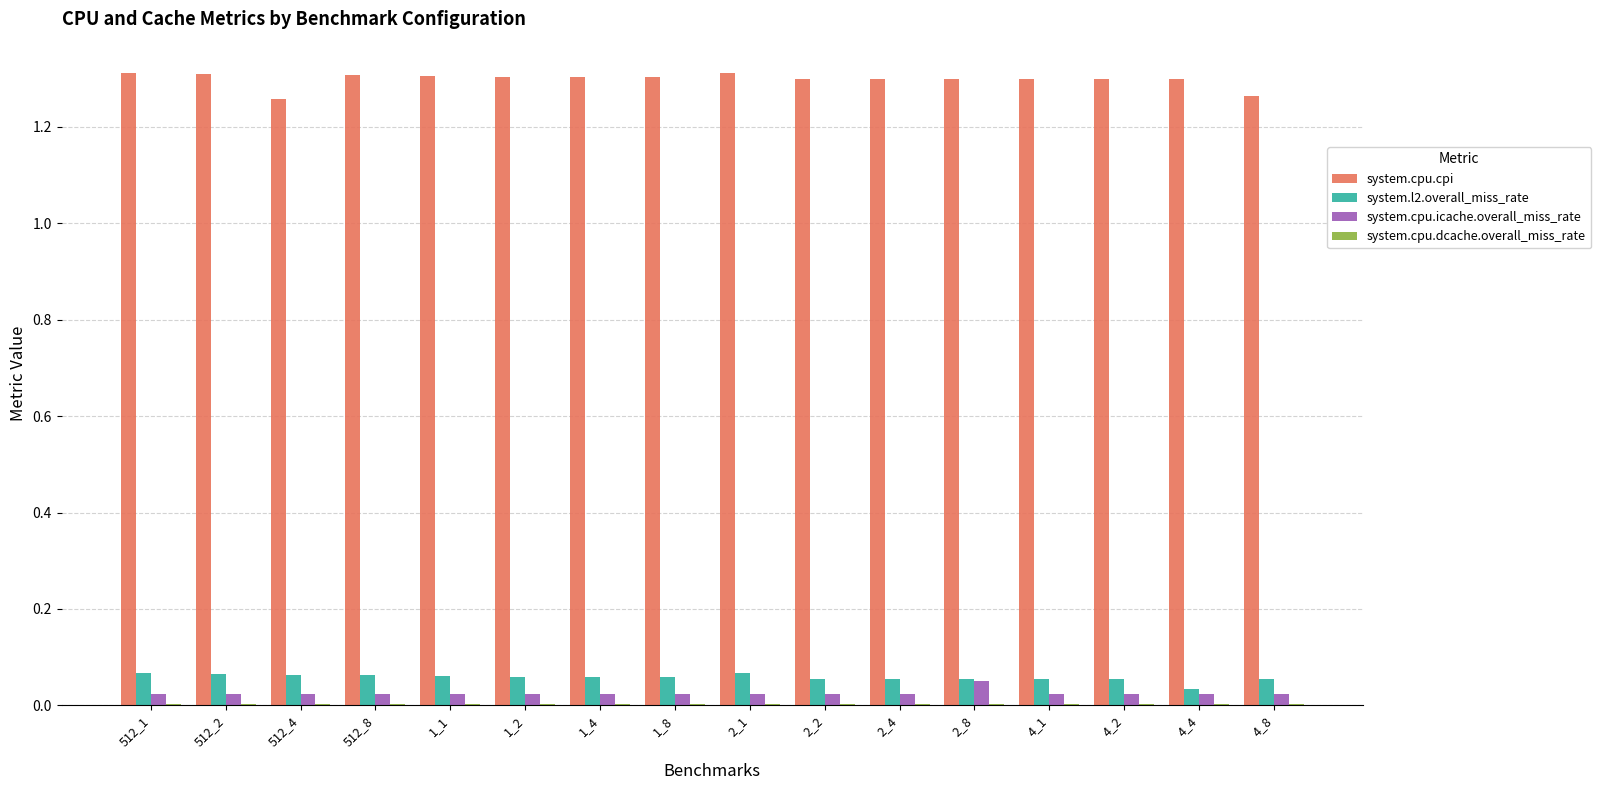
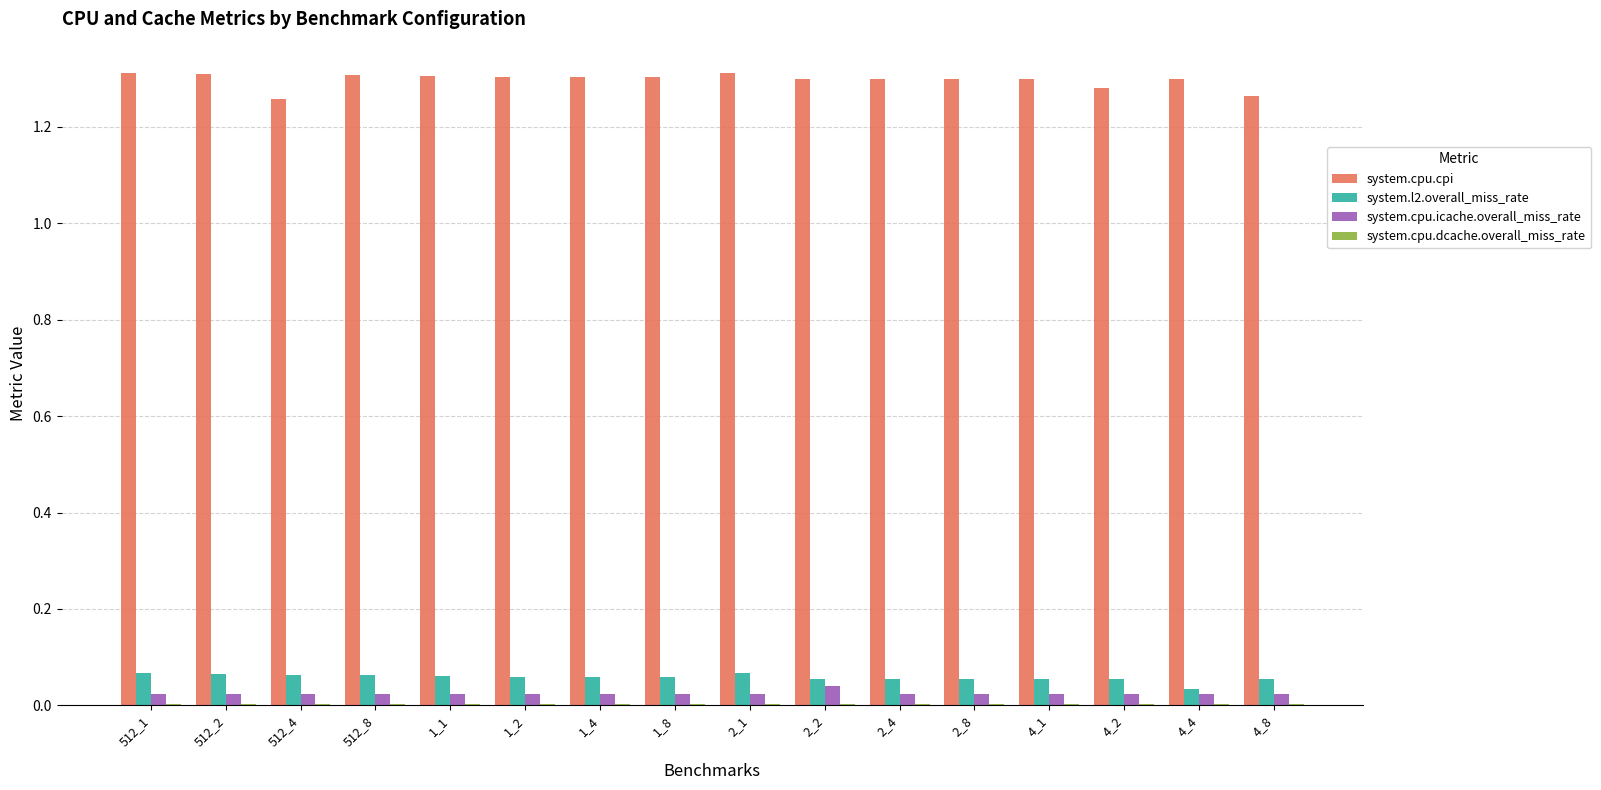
system.cpu.icache.overall_miss_rate, 2_2: 0.02 -> 0.04
system.cpu.icache.overall_miss_rate, 2_8: 0.05 -> 0.02
system.cpu.cpi, 4_2: 1.30 -> 1.28
